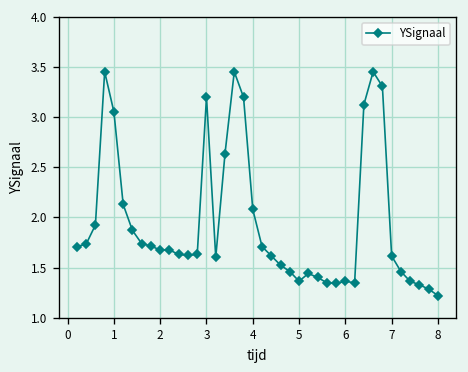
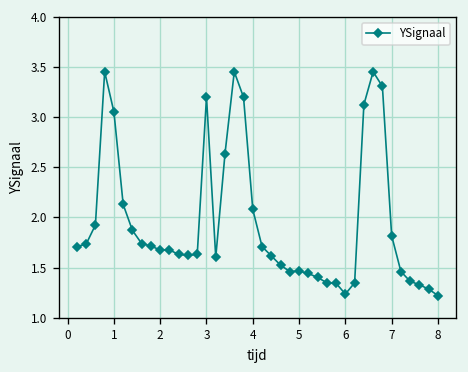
5: 1.4 -> 1.5
6: 1.4 -> 1.2
7: 1.6 -> 1.8
